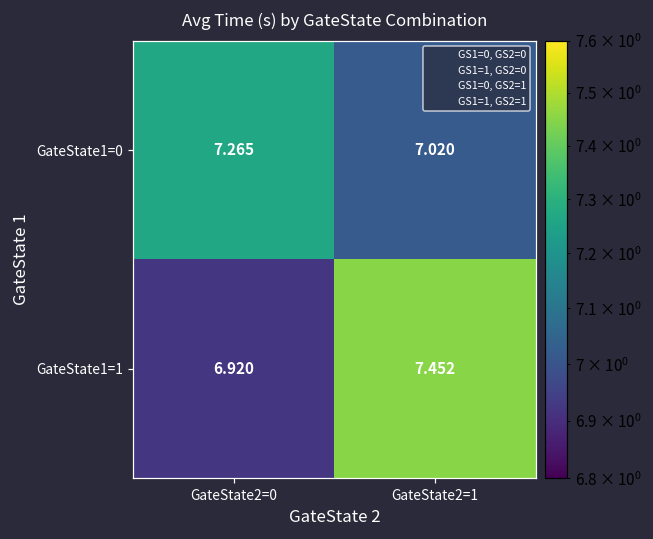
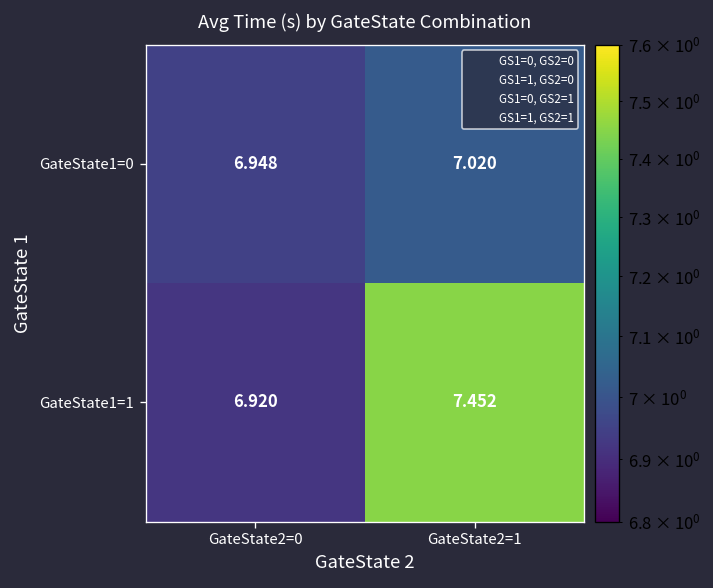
GateState1=0, GateState2=0: 7.265 -> 6.948
